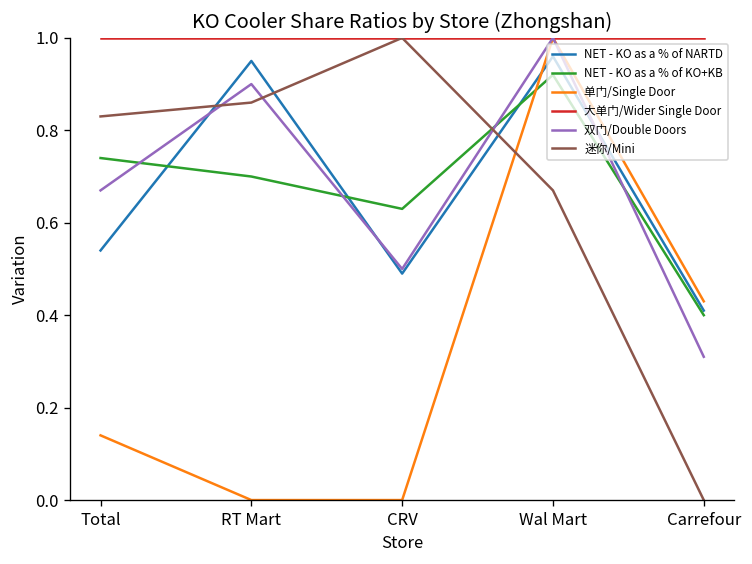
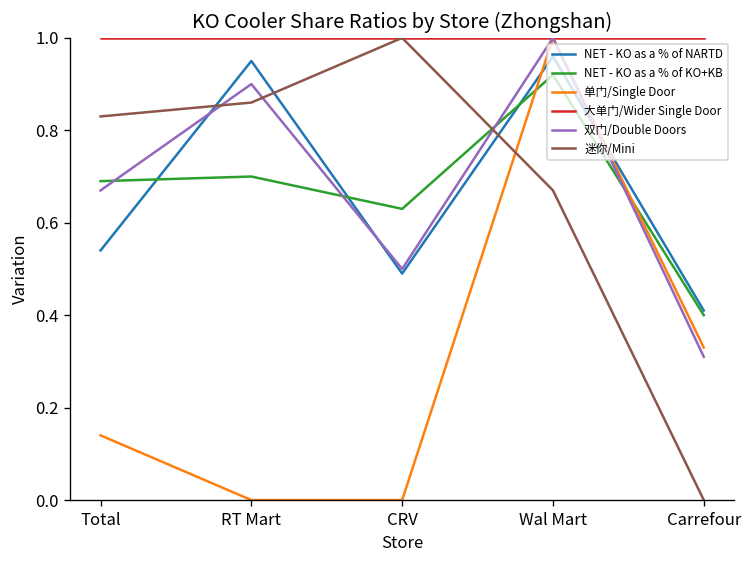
NET - KO as a % of KO+KB, Total: 0.74 -> 0.69
单门/Single Door, Carrefour: 0.43 -> 0.33
